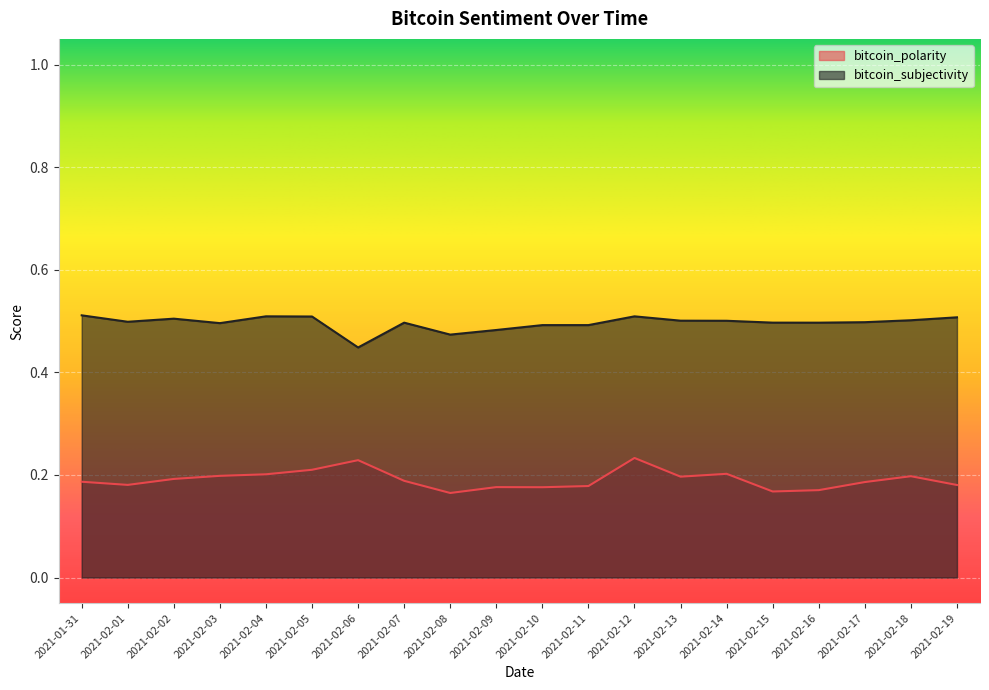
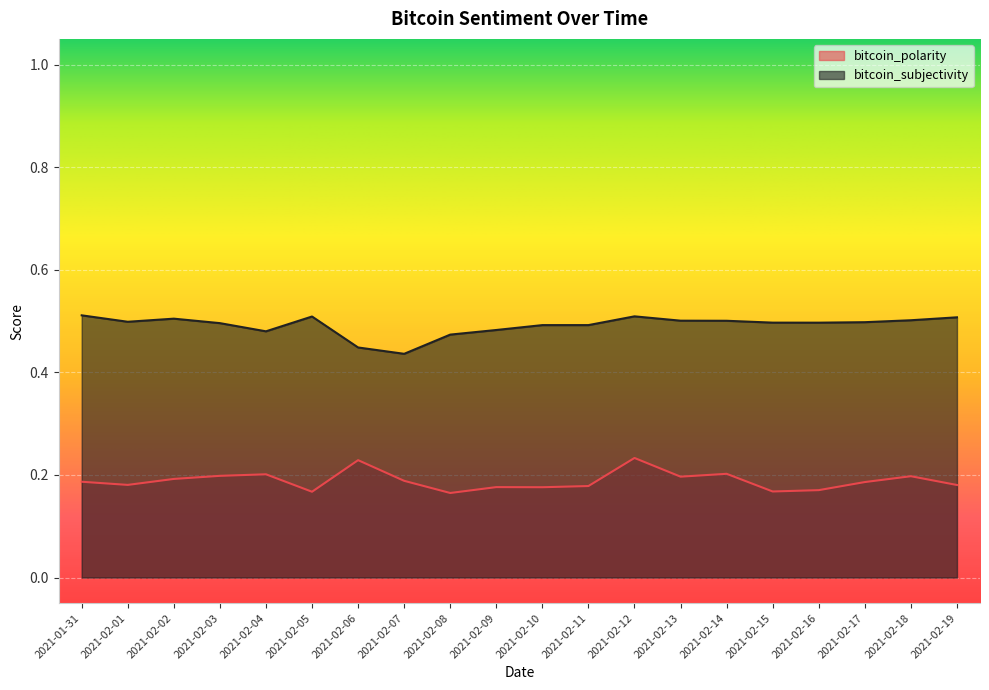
bitcoin_subjectivity, 2021-02-04: 0.51 -> 0.48
bitcoin_polarity, 2021-02-05: 0.21 -> 0.17
bitcoin_subjectivity, 2021-02-07: 0.50 -> 0.44
